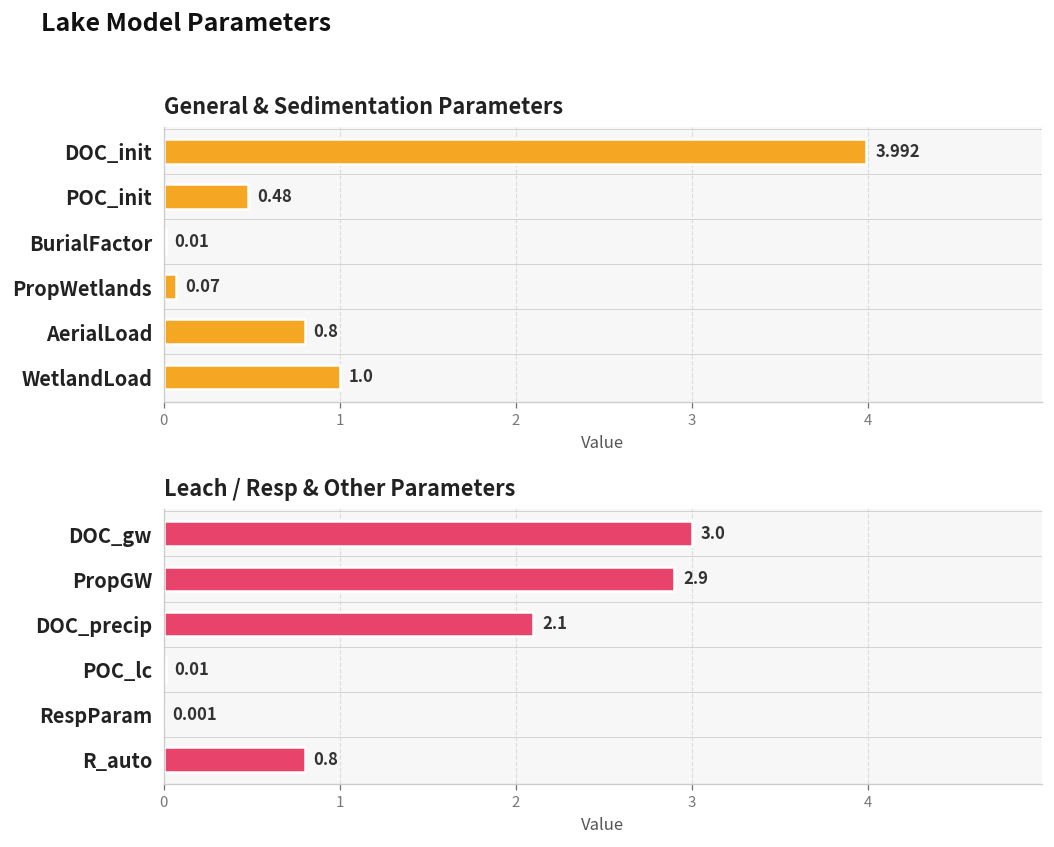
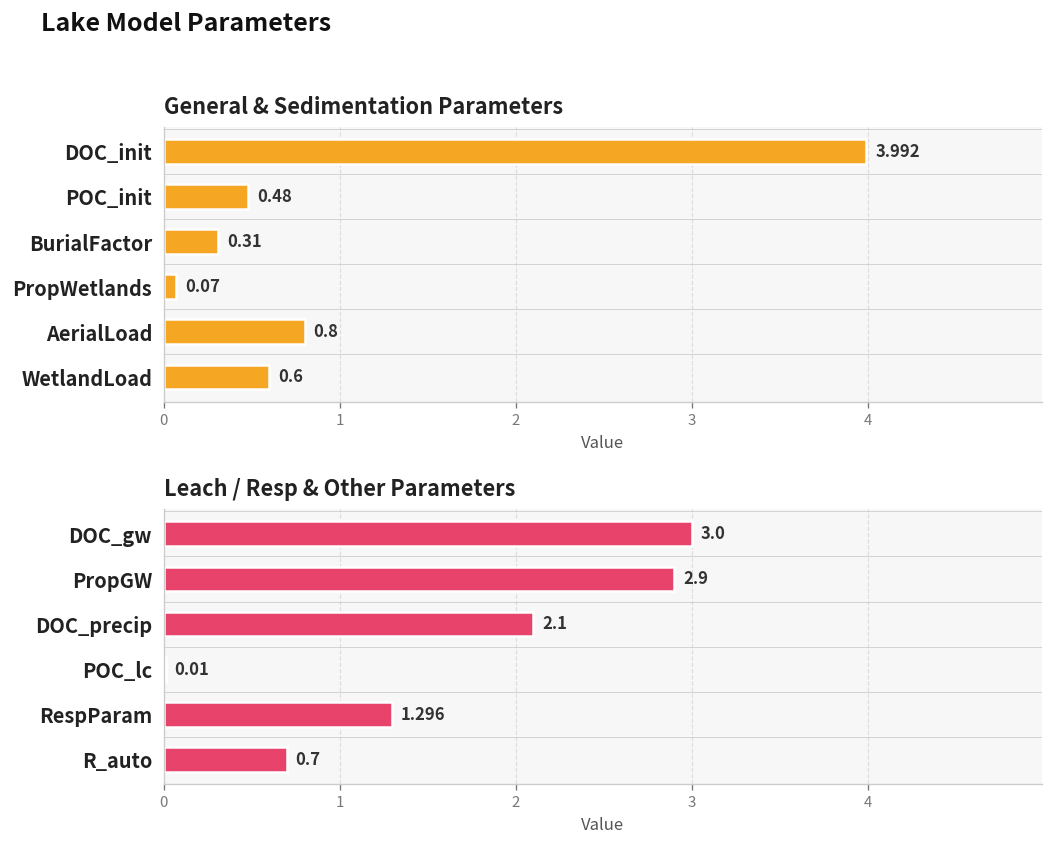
General & Sedimentation Parameters, BurialFactor: 0.01 -> 0.31
General & Sedimentation Parameters, WetlandLoad: 1.0 -> 0.6
Leach / Resp & Other Parameters, RespParam: 0.001 -> 1.296
Leach / Resp & Other Parameters, R_auto: 0.8 -> 0.7
